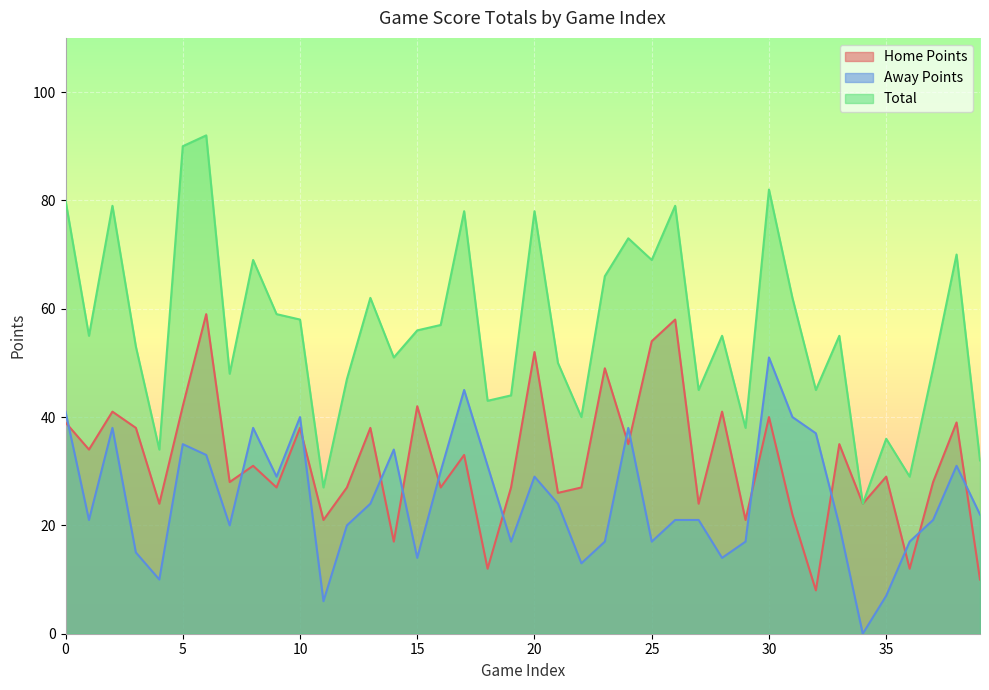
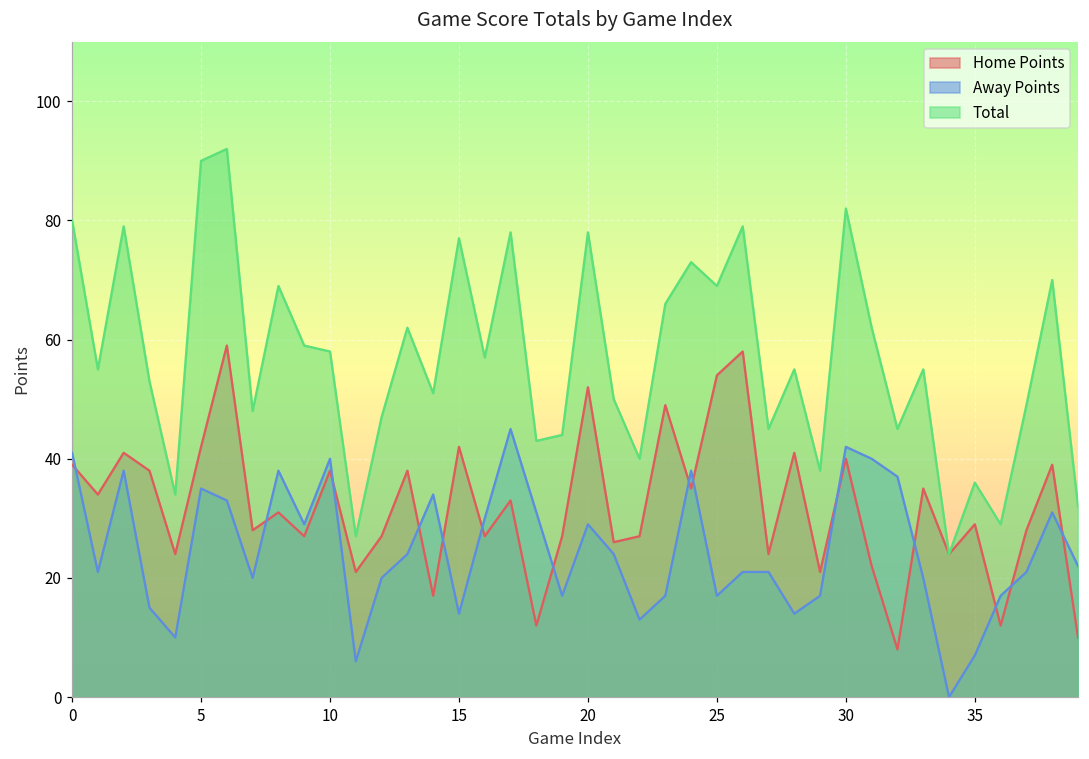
Total, 15: 56 -> 77
Away Points, 30: 51 -> 42
